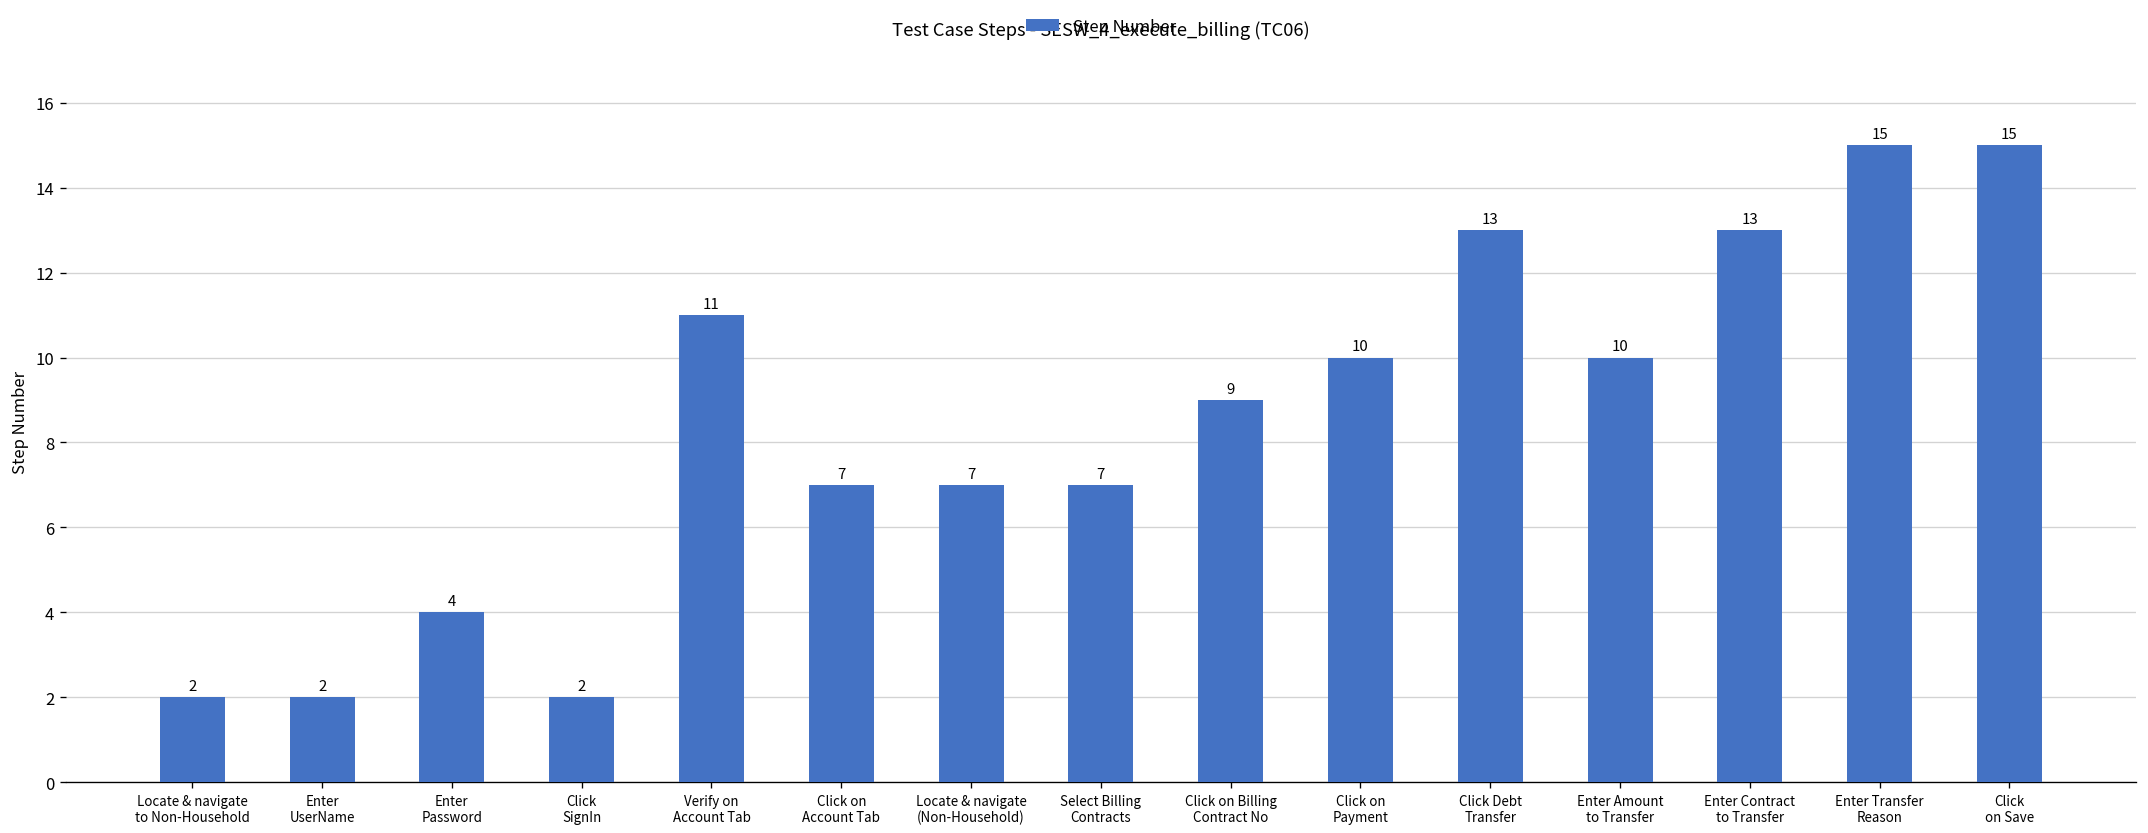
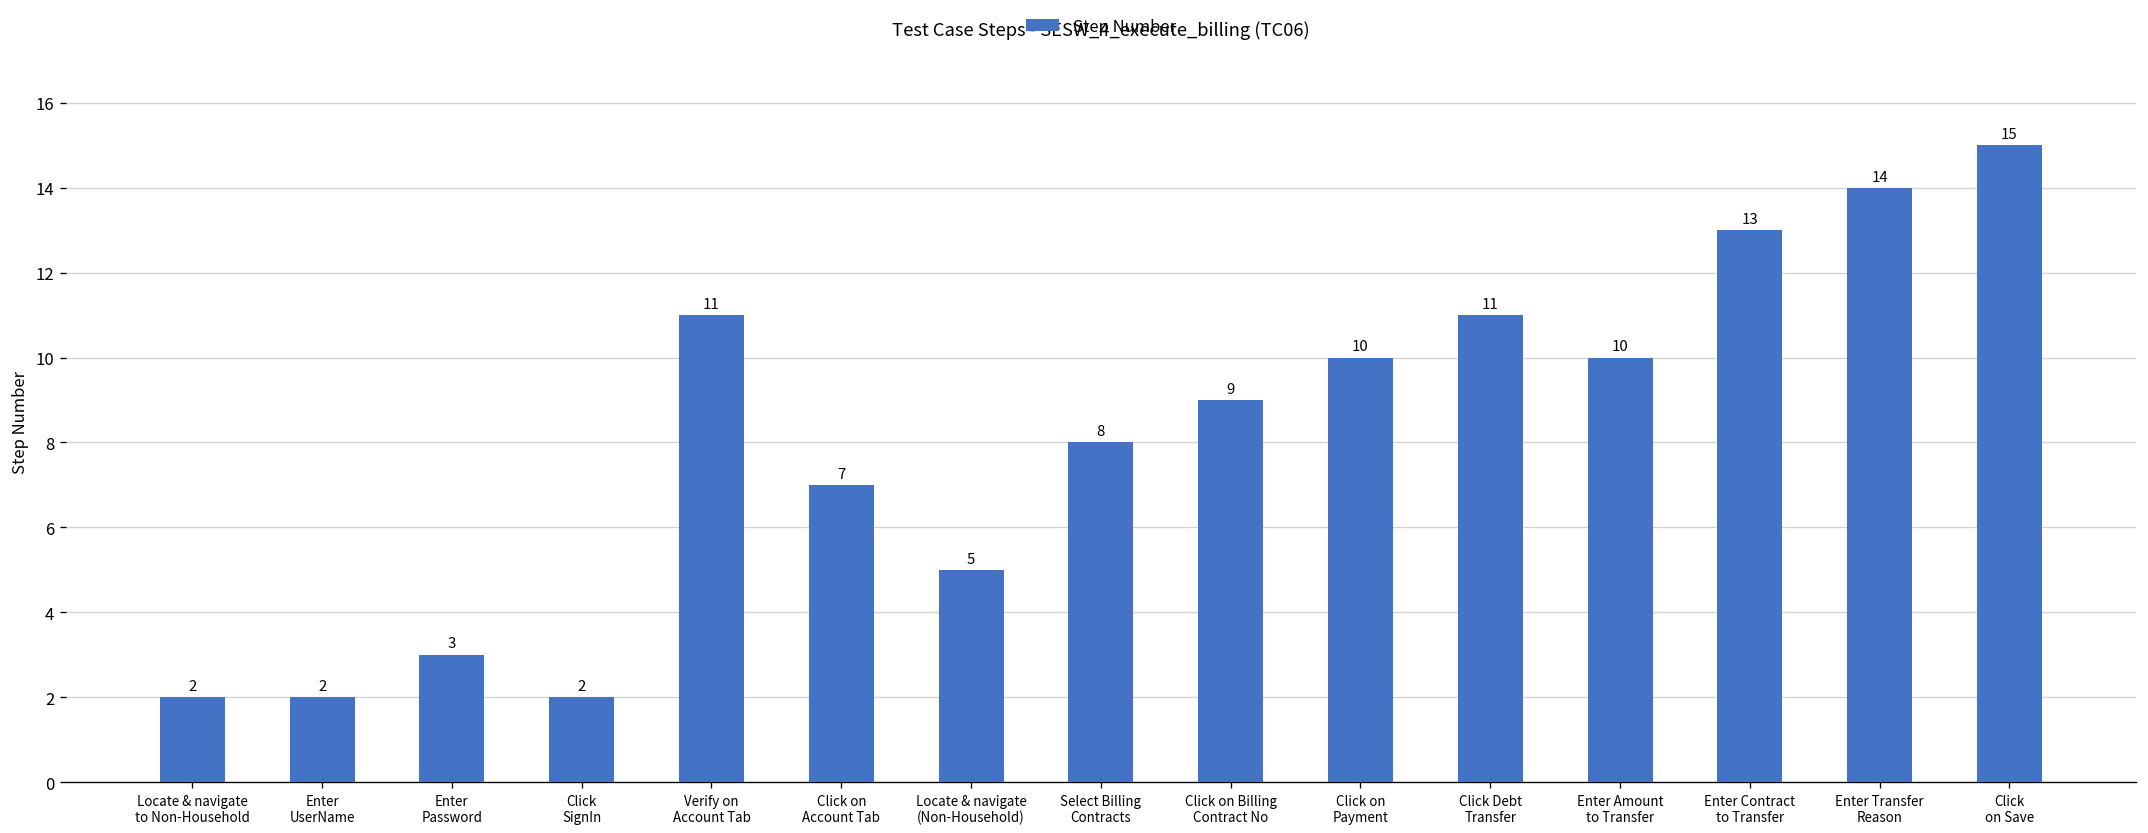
Enter Password: 4 -> 3
Locate & navigate (Non-Household): 7 -> 5
Select Billing Contracts: 7 -> 8
Click Debt Transfer: 13 -> 11
Enter Transfer Reason: 15 -> 14
